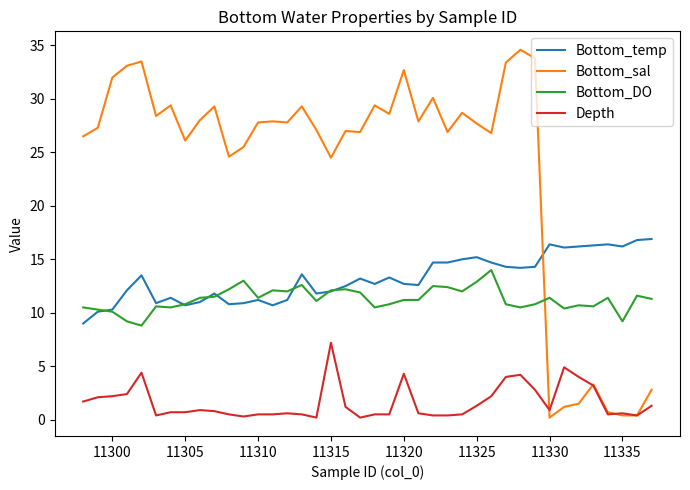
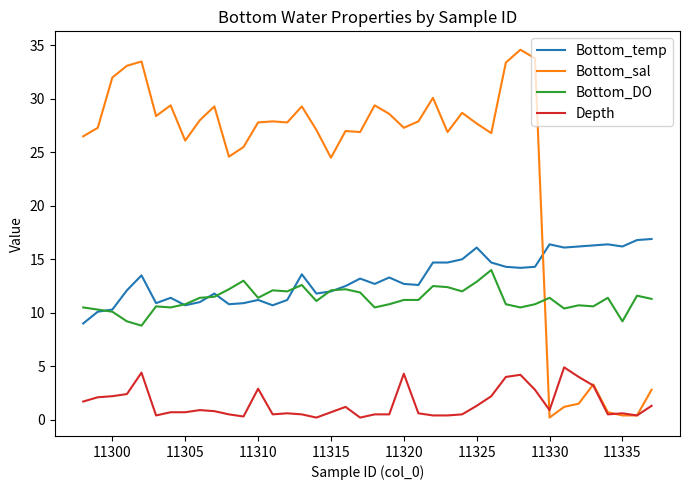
Depth, 11310: 0.5 -> 2.9
Depth, 11315: 7.2 -> 0.7
Bottom_sal, 11320: 32.7 -> 27.3
Bottom_temp, 11325: 15.2 -> 16.1
